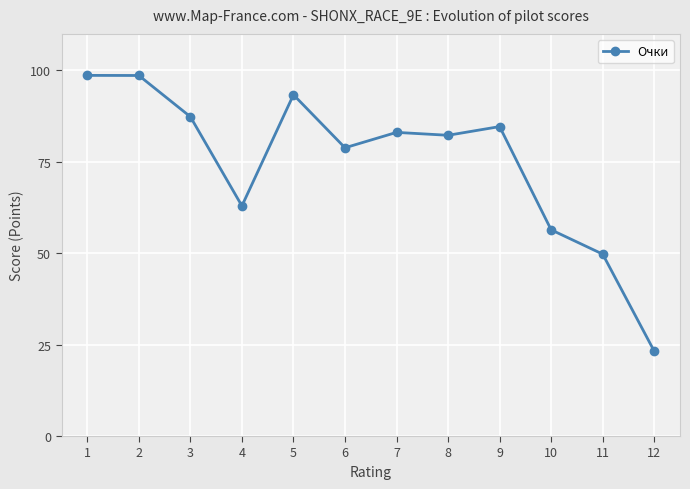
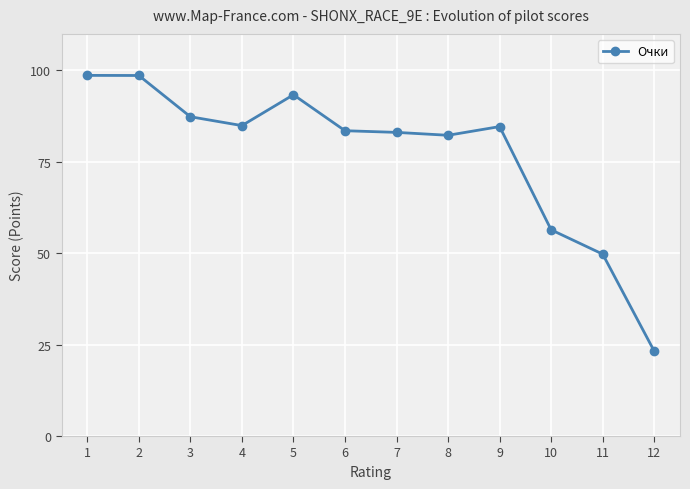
4: 63 -> 85
6: 79 -> 84
